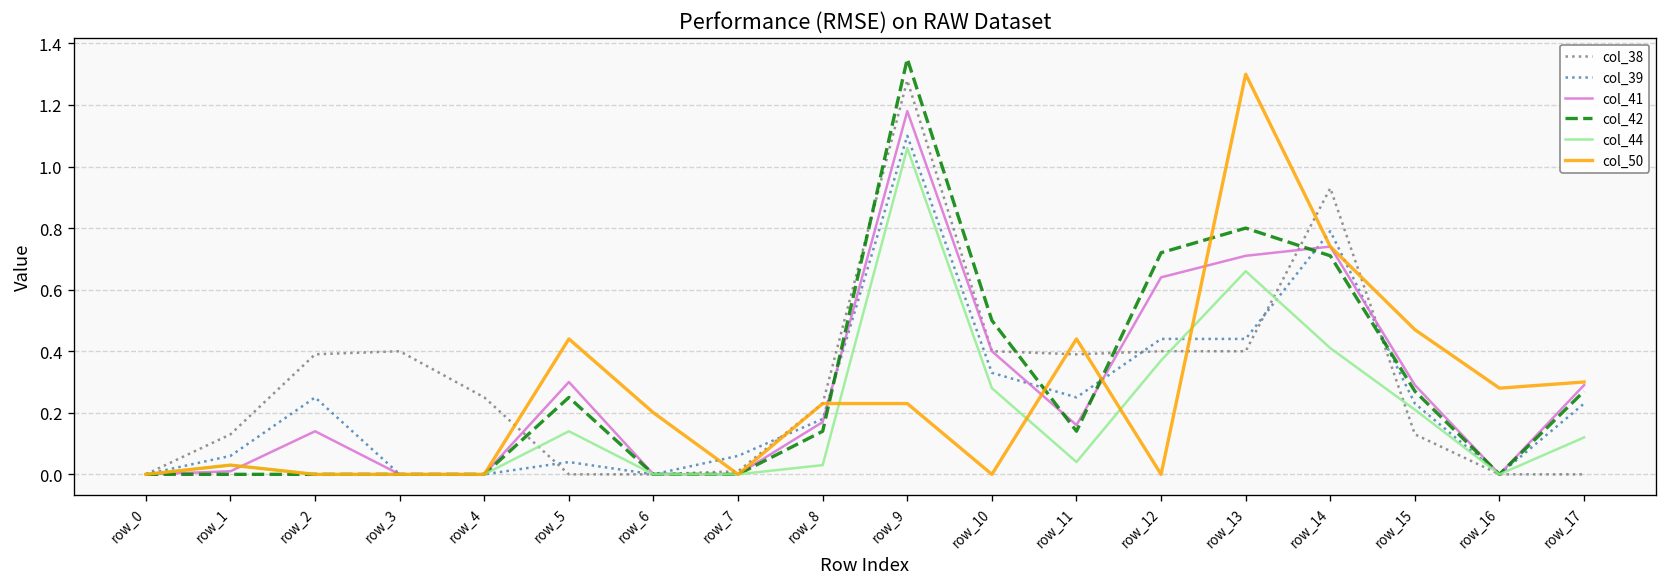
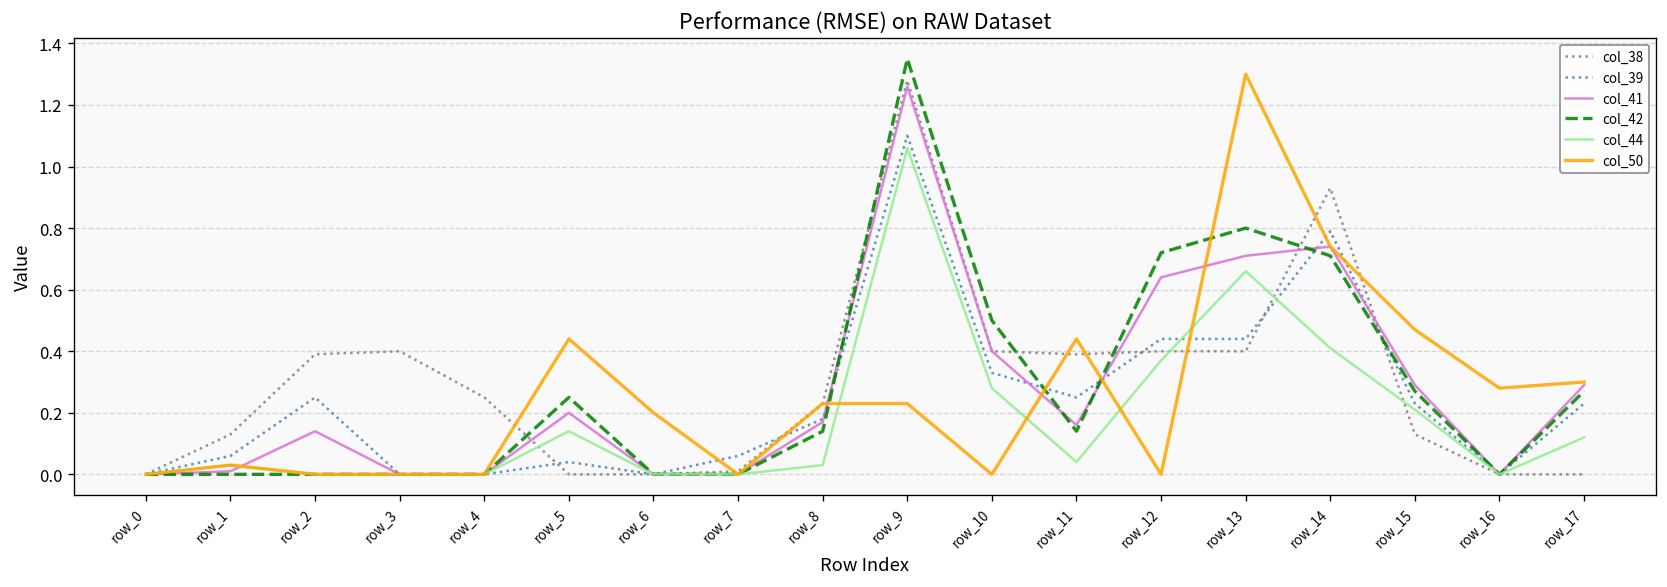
col_41, row_5: 0.3 -> 0.2
col_41, row_9: 1.18 -> 1.26
